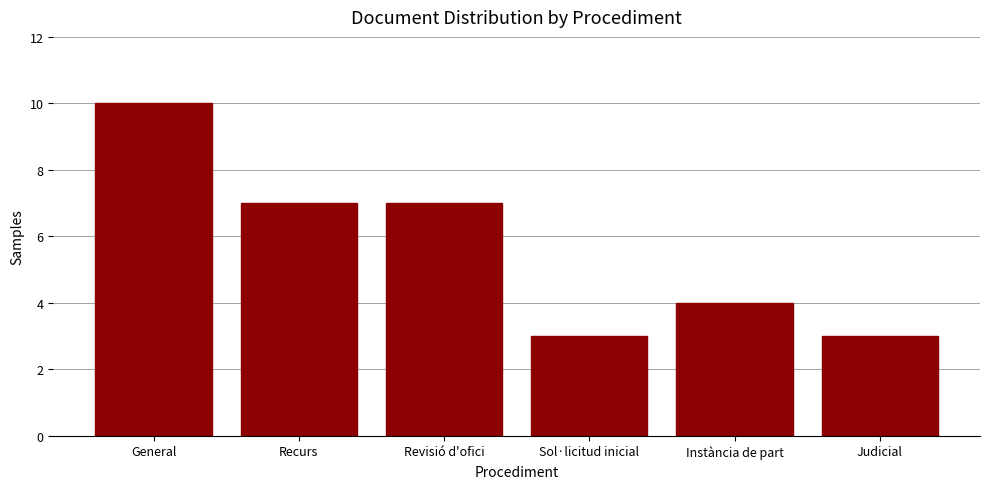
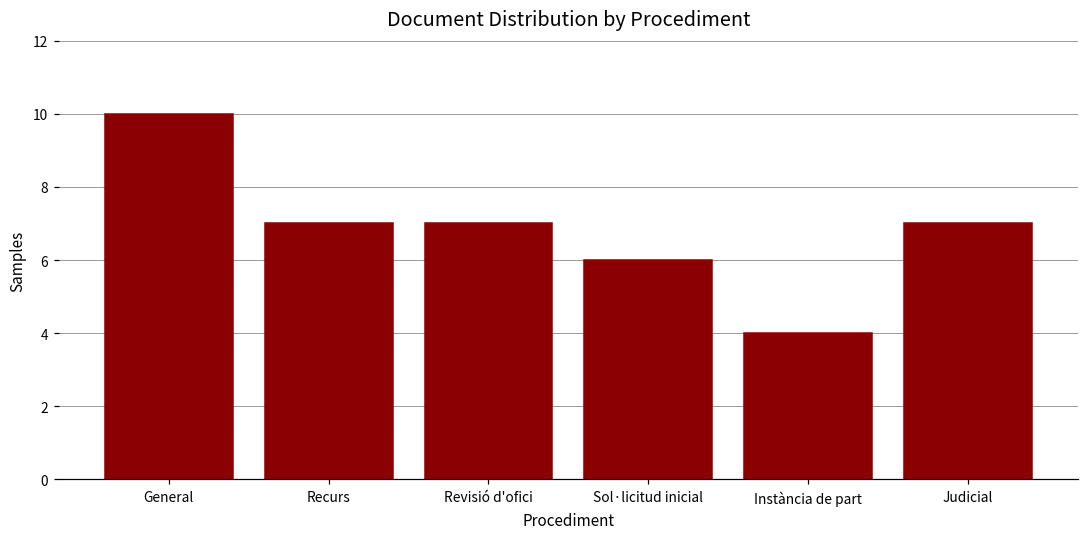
Sol·licitud inicial: 3 -> 6
Judicial: 3 -> 7
